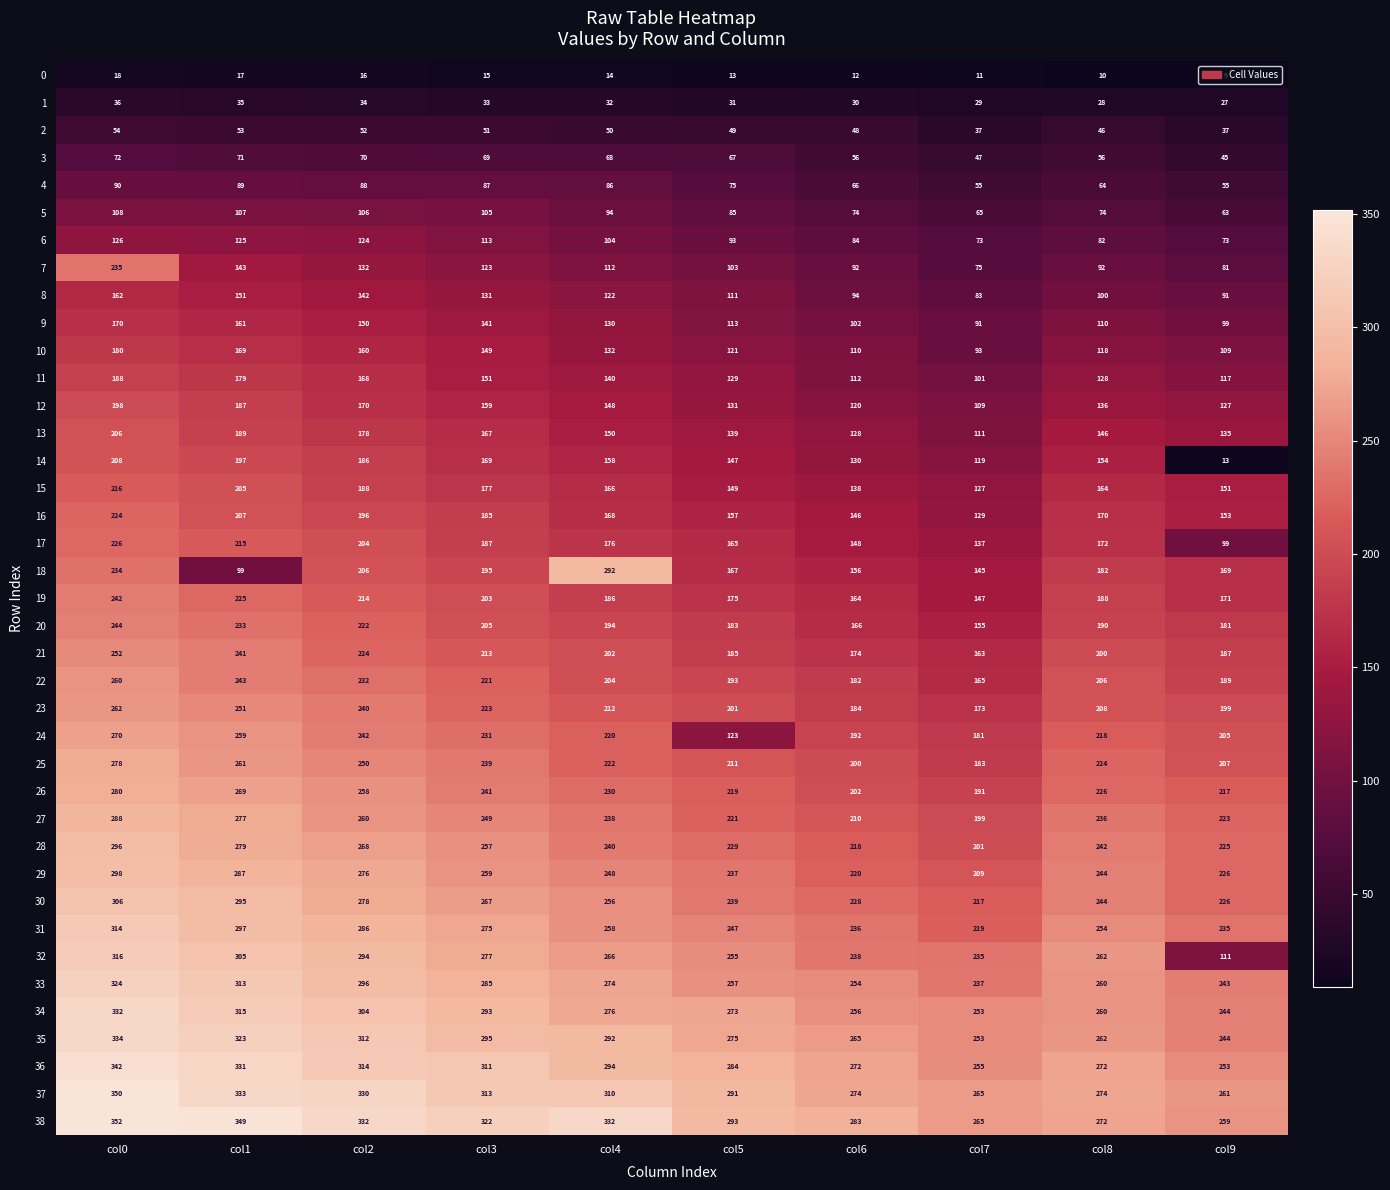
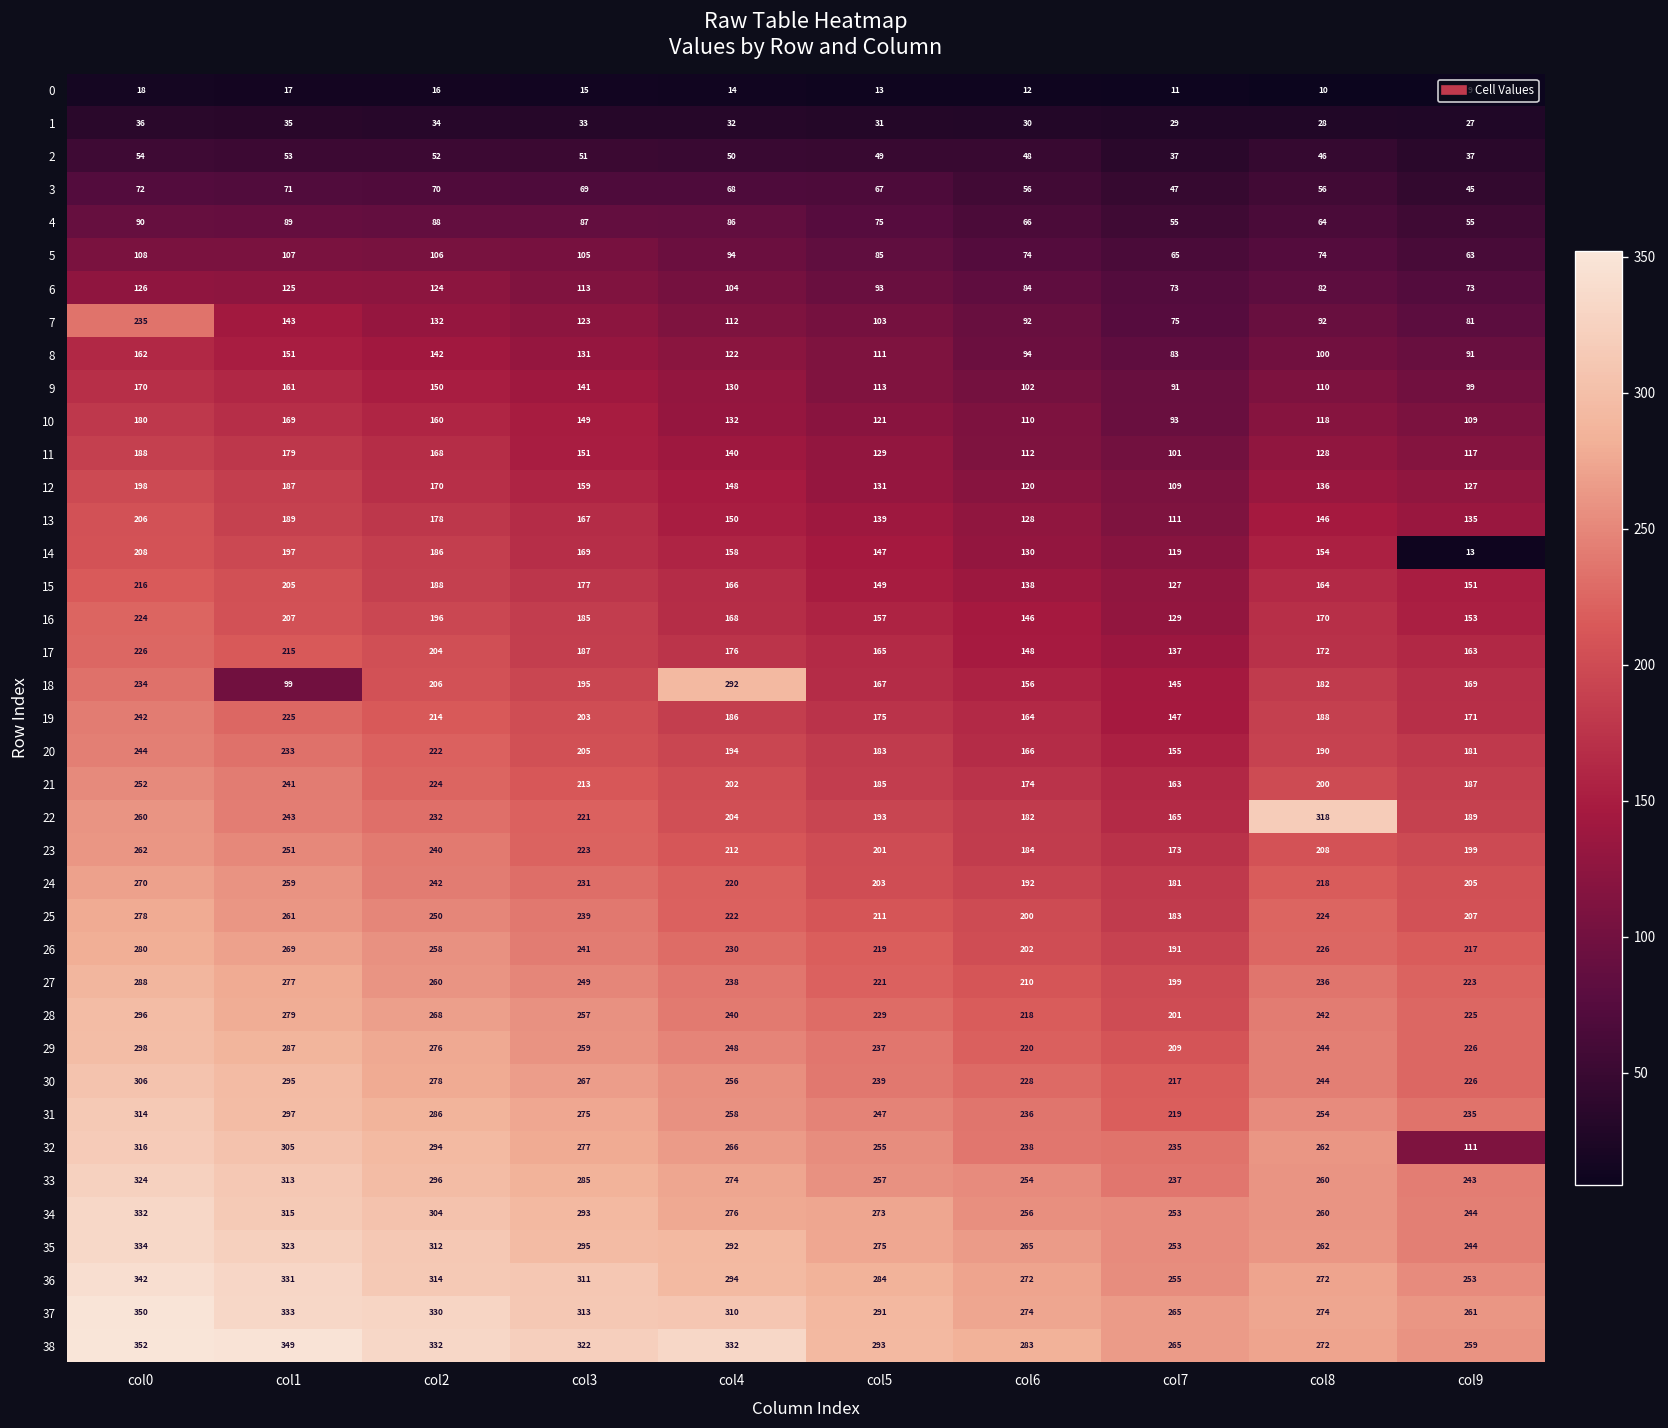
17, col9: 99 -> 163
22, col8: 206 -> 318
24, col5: 123 -> 203
